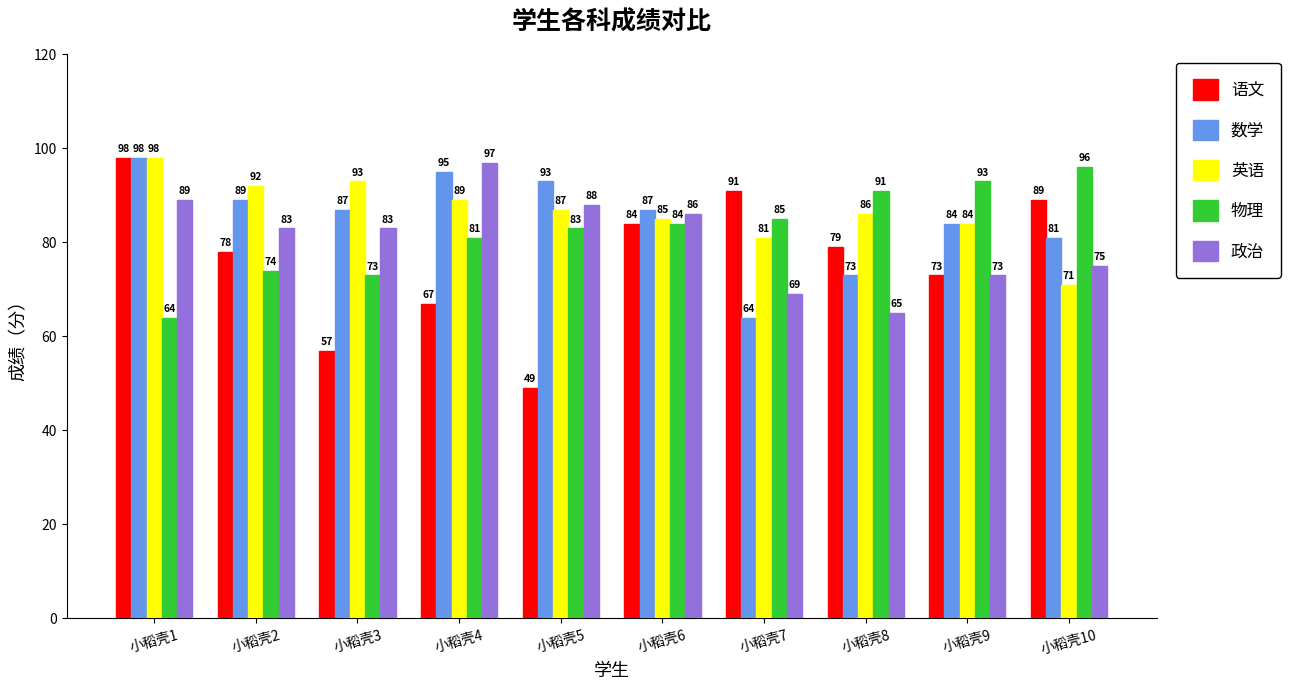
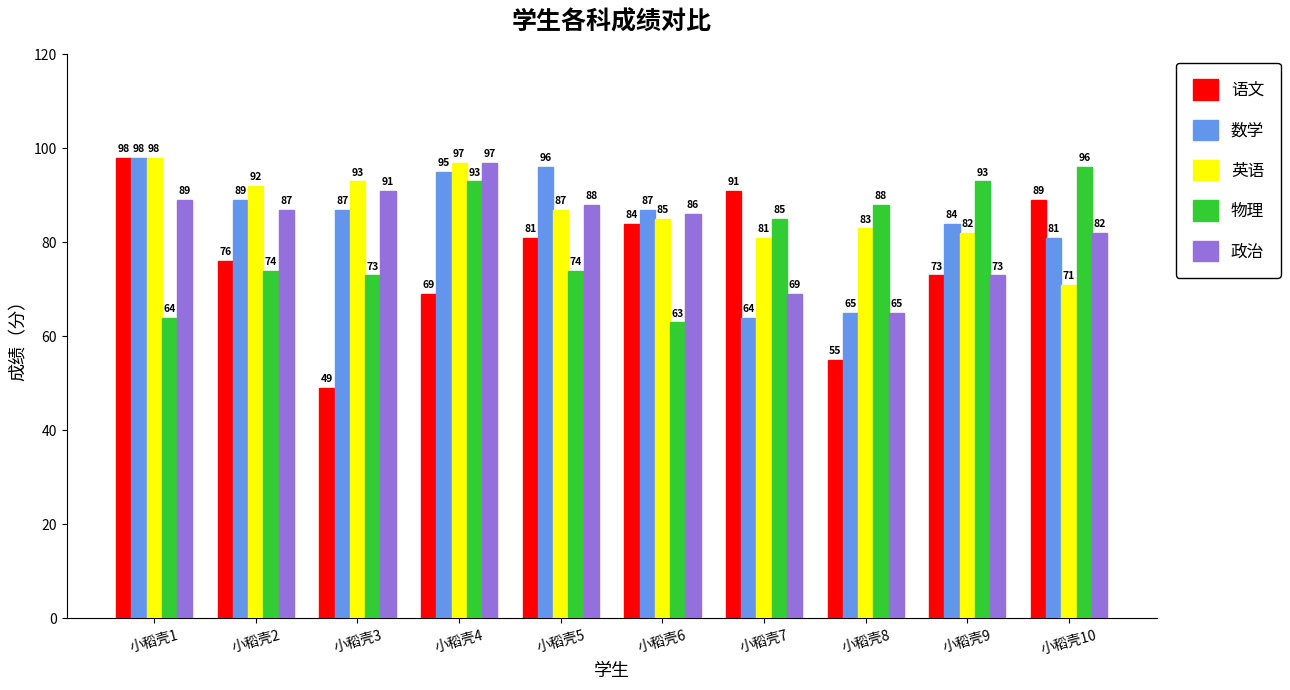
语文, 小稻壳2: 78 -> 76
政治, 小稻壳2: 83 -> 87
语文, 小稻壳3: 57 -> 49
政治, 小稻壳3: 83 -> 91
语文, 小稻壳4: 67 -> 69
英语, 小稻壳4: 89 -> 97
物理, 小稻壳4: 81 -> 93
语文, 小稻壳5: 49 -> 81
数学, 小稻壳5: 93 -> 96
物理, 小稻壳5: 83 -> 74
物理, 小稻壳6: 84 -> 63
语文, 小稻壳8: 79 -> 55
数学, 小稻壳8: 73 -> 65
英语, 小稻壳8: 86 -> 83
物理, 小稻壳8: 91 -> 88
英语, 小稻壳9: 84 -> 82
政治, 小稻壳10: 75 -> 82
